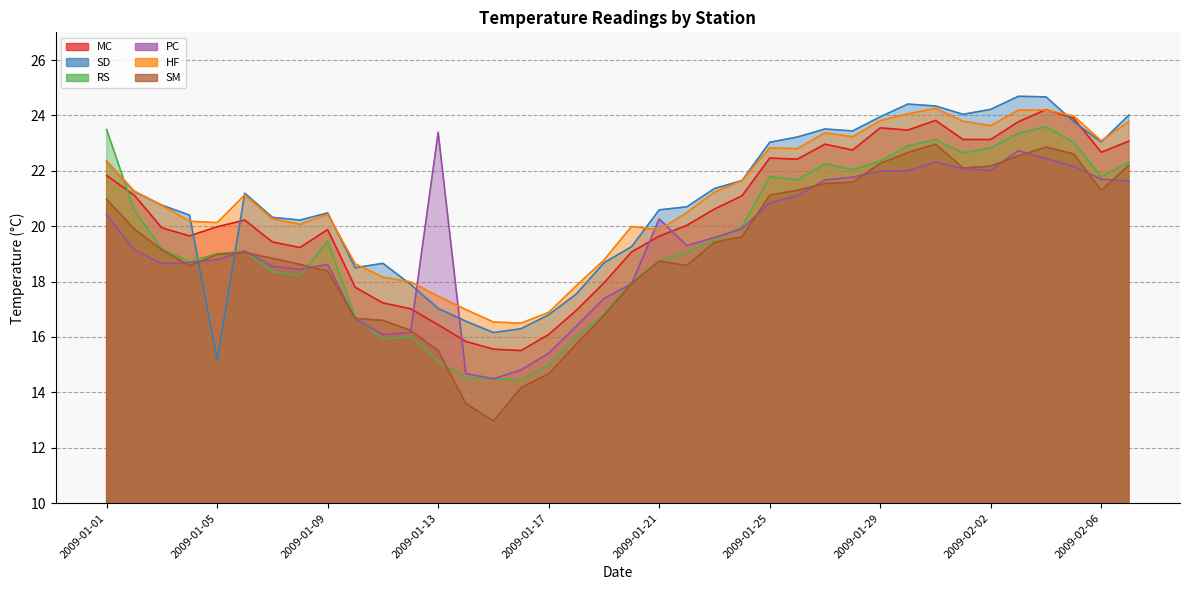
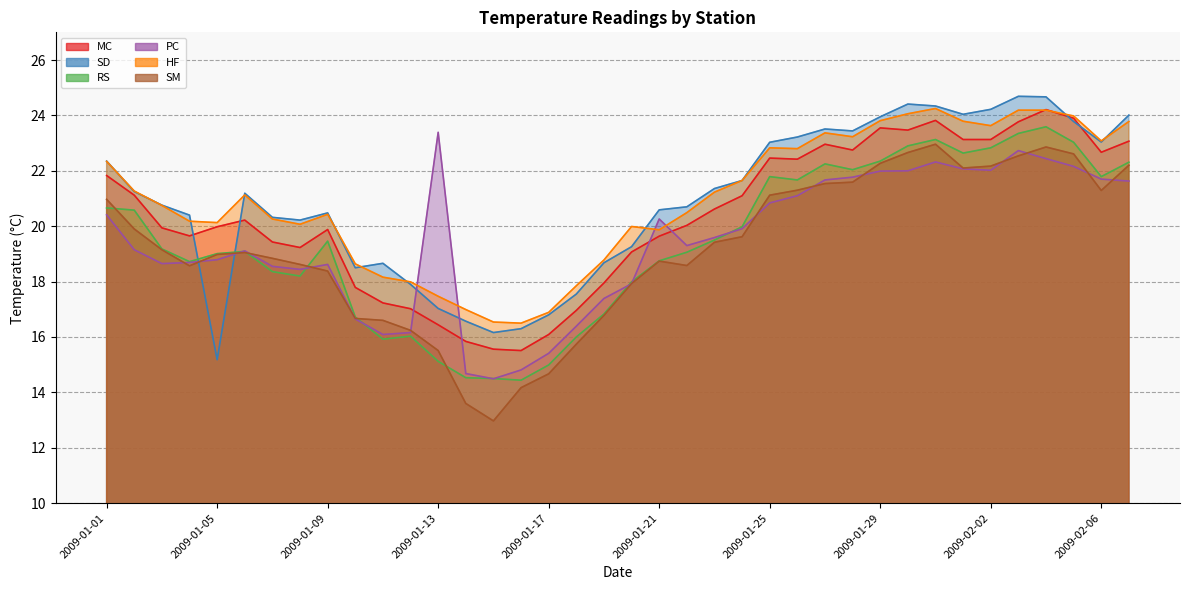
RS, 2009-01-01: 23.5 -> 20.7
